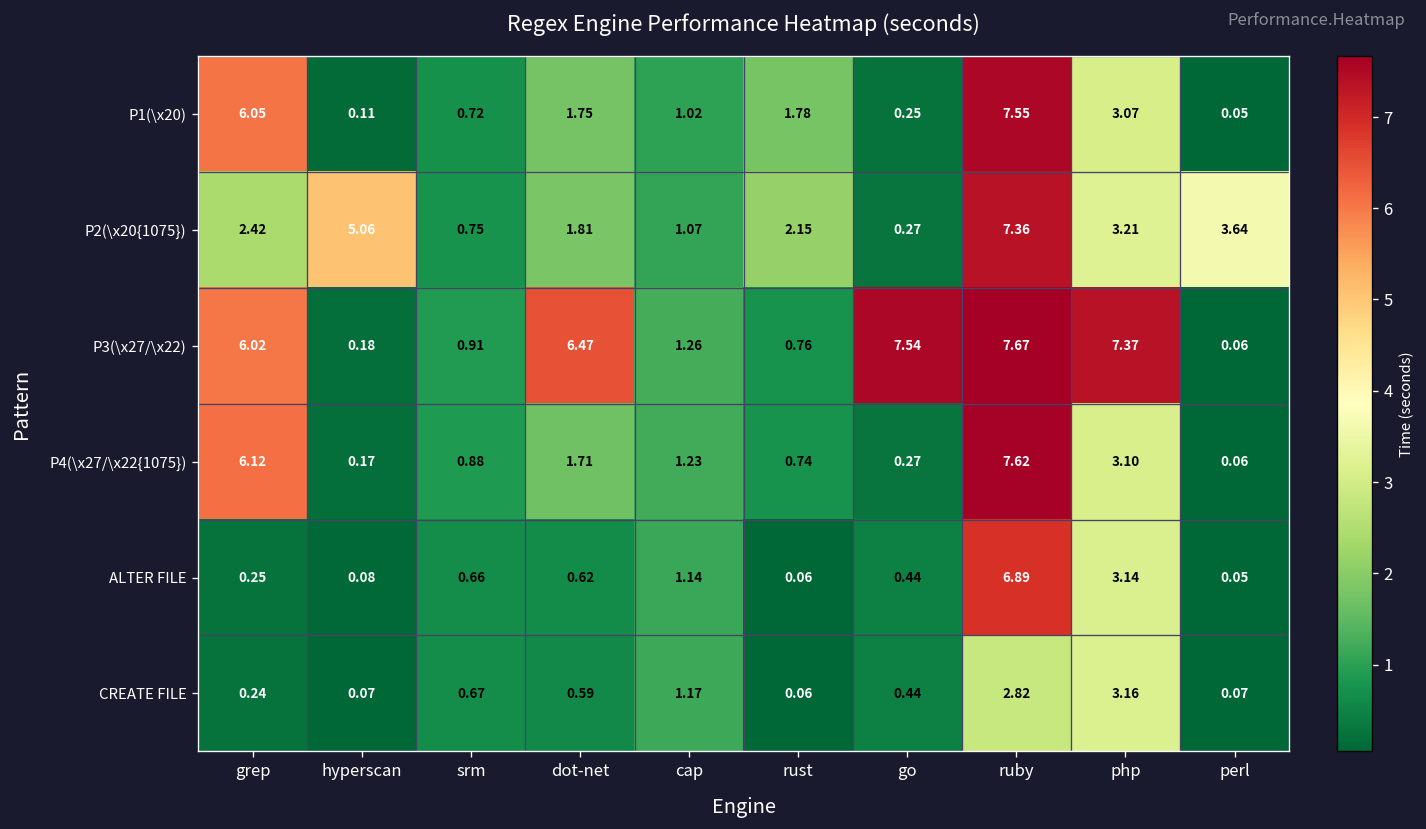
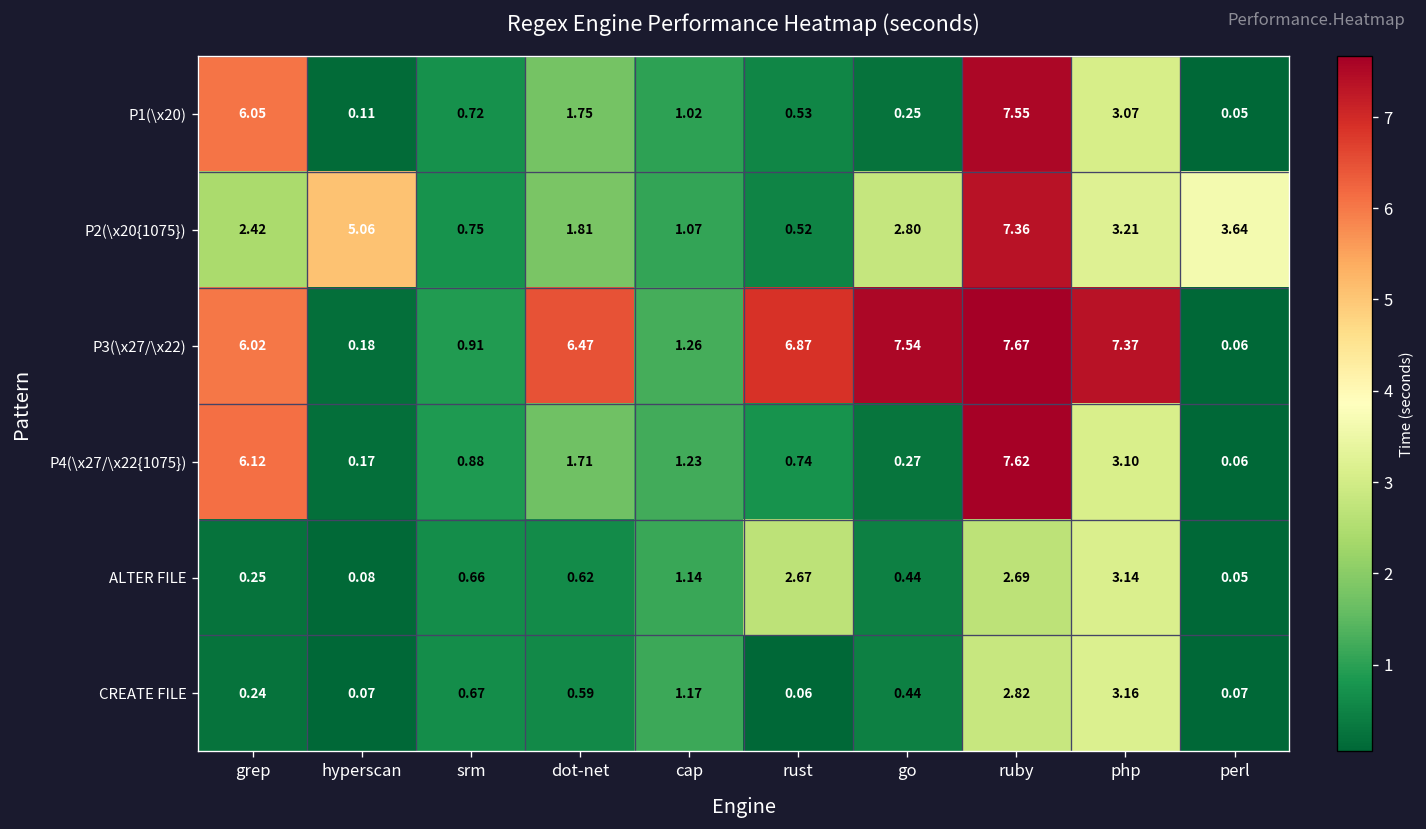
P1(\x20), rust: 1.78 -> 0.53
P2(\x20{1075}), rust: 2.15 -> 0.52
P2(\x20{1075}), go: 0.27 -> 2.80
P3(\x27/\x22), rust: 0.76 -> 6.87
ALTER FILE, rust: 0.06 -> 2.67
ALTER FILE, ruby: 6.89 -> 2.69
